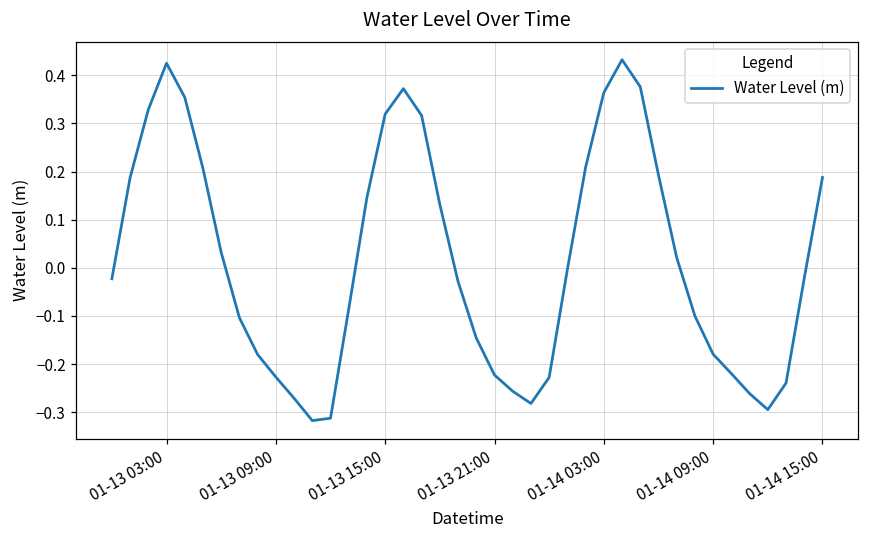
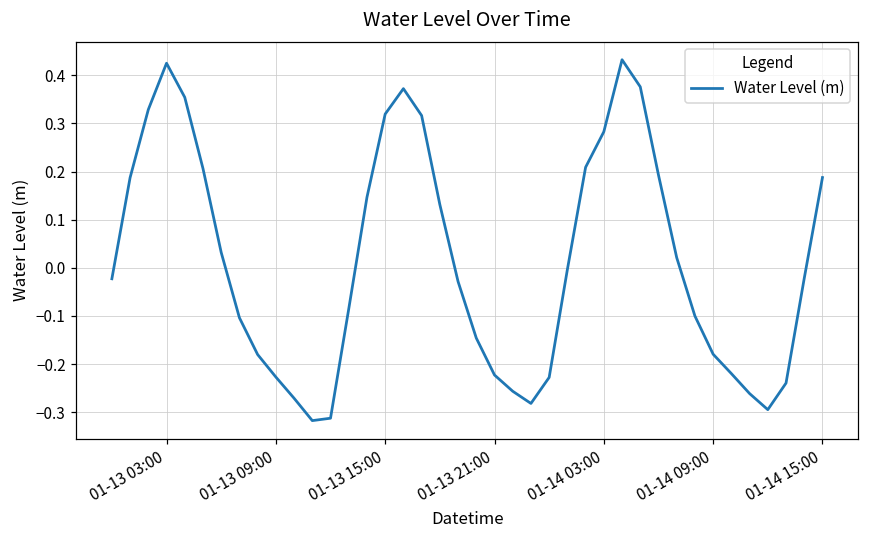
01-14 03:00: 0.36 -> 0.28
